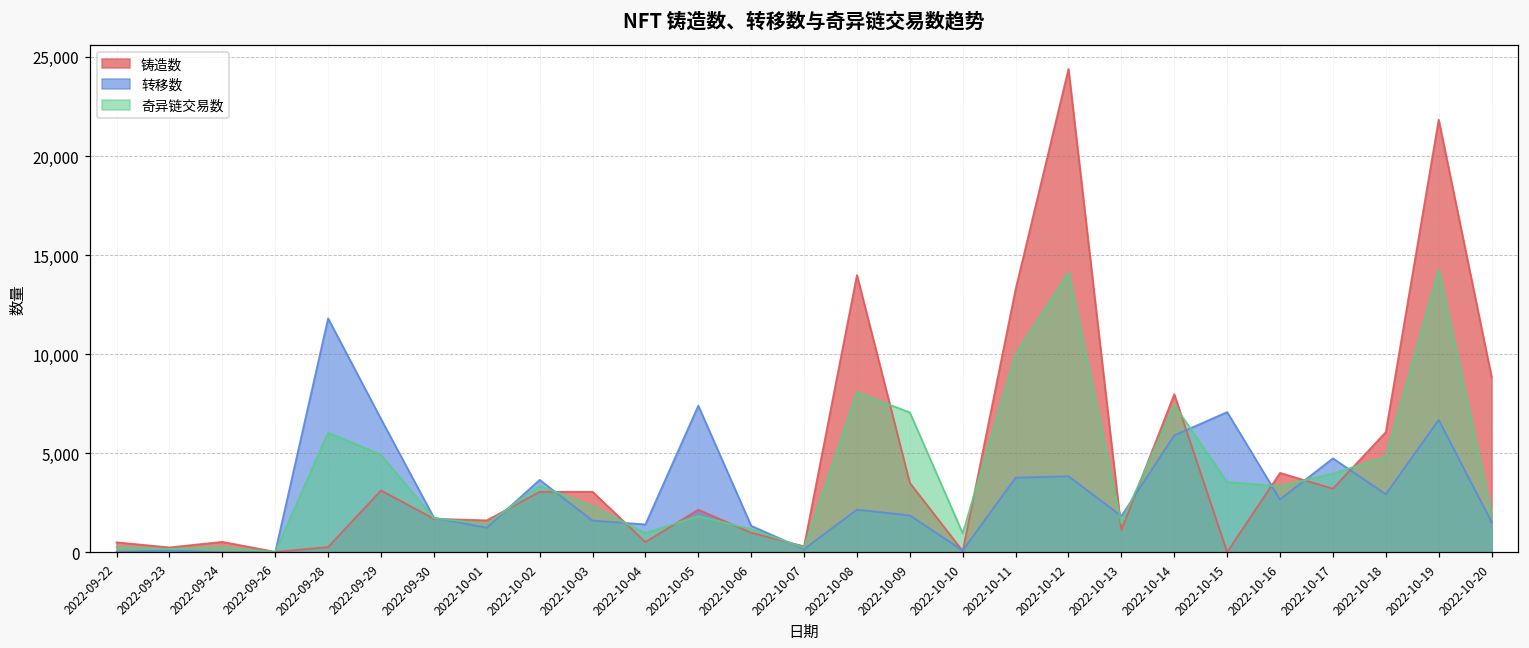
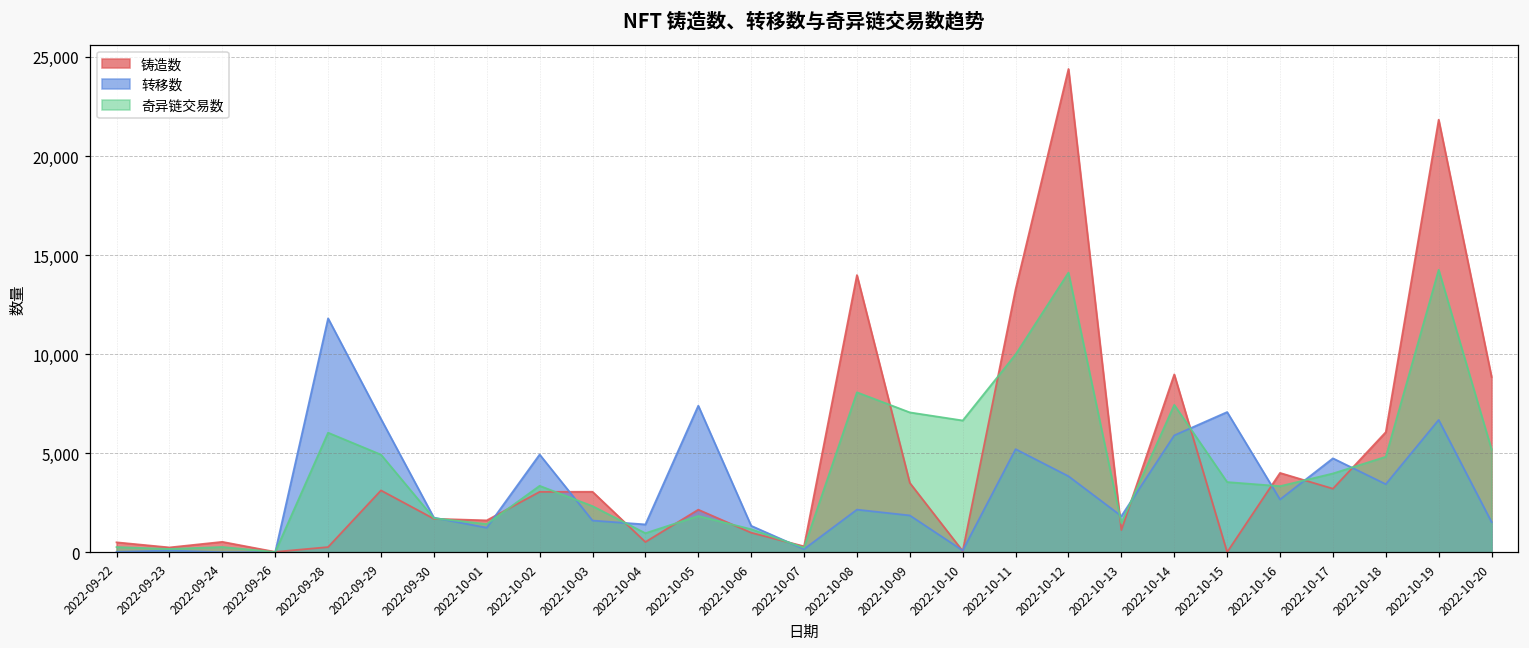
转移数, 2022-10-02: 3,700 -> 4,900
奇异链交易数, 2022-10-10: 1,000 -> 6,700
转移数, 2022-10-11: 3,800 -> 5,200
铸造数, 2022-10-14: 8,000 -> 9,000
转移数, 2022-10-18: 2,900 -> 3,400
奇异链交易数, 2022-10-20: 1,900 -> 5,200
